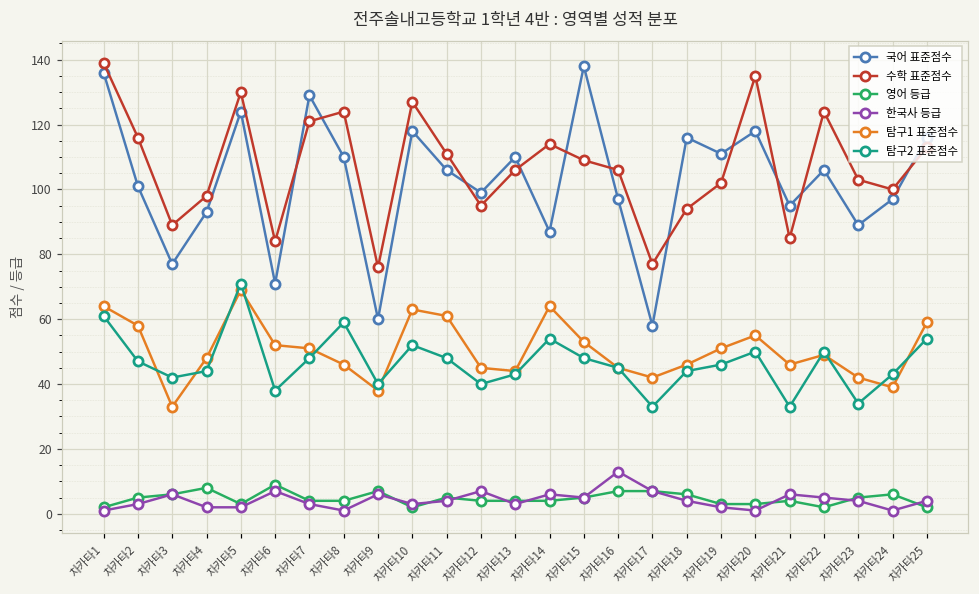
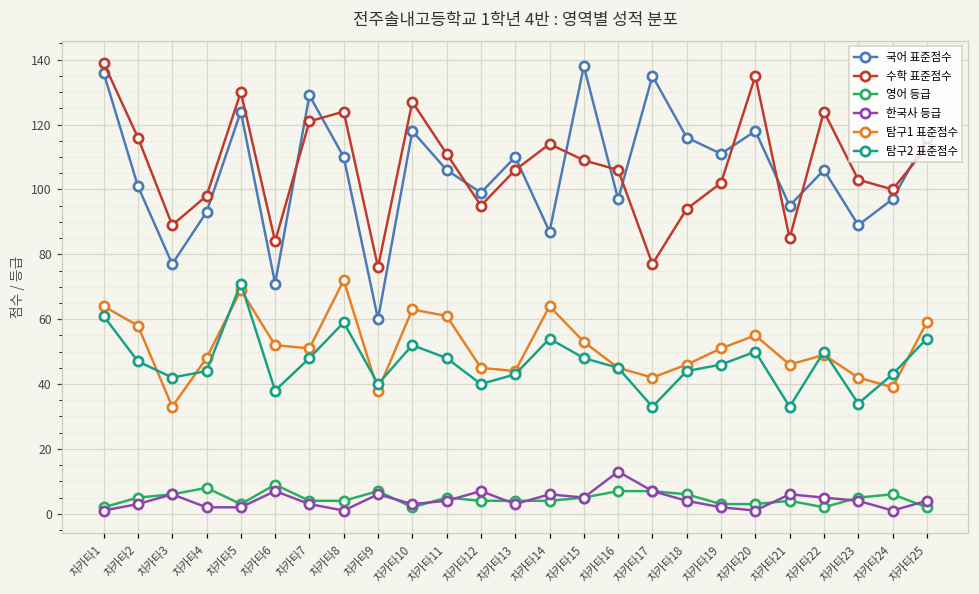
탐구1 표준점수, 차카타8: 46 -> 72
국어 표준점수, 차카타17: 58 -> 135
